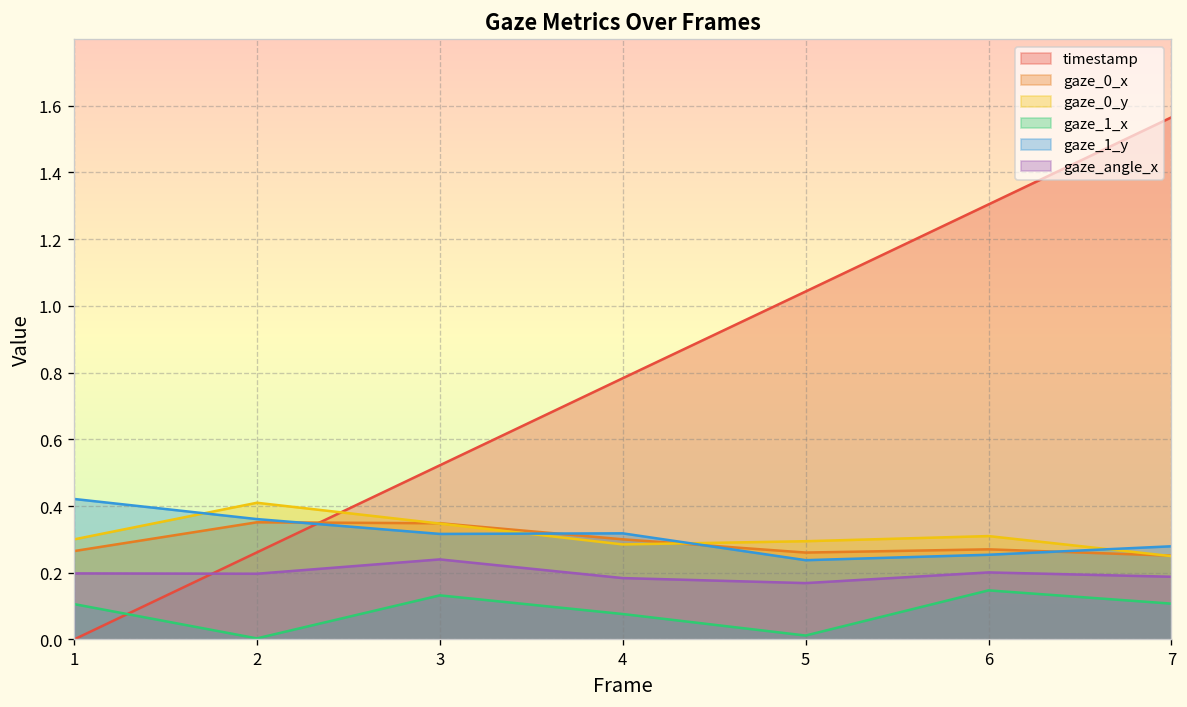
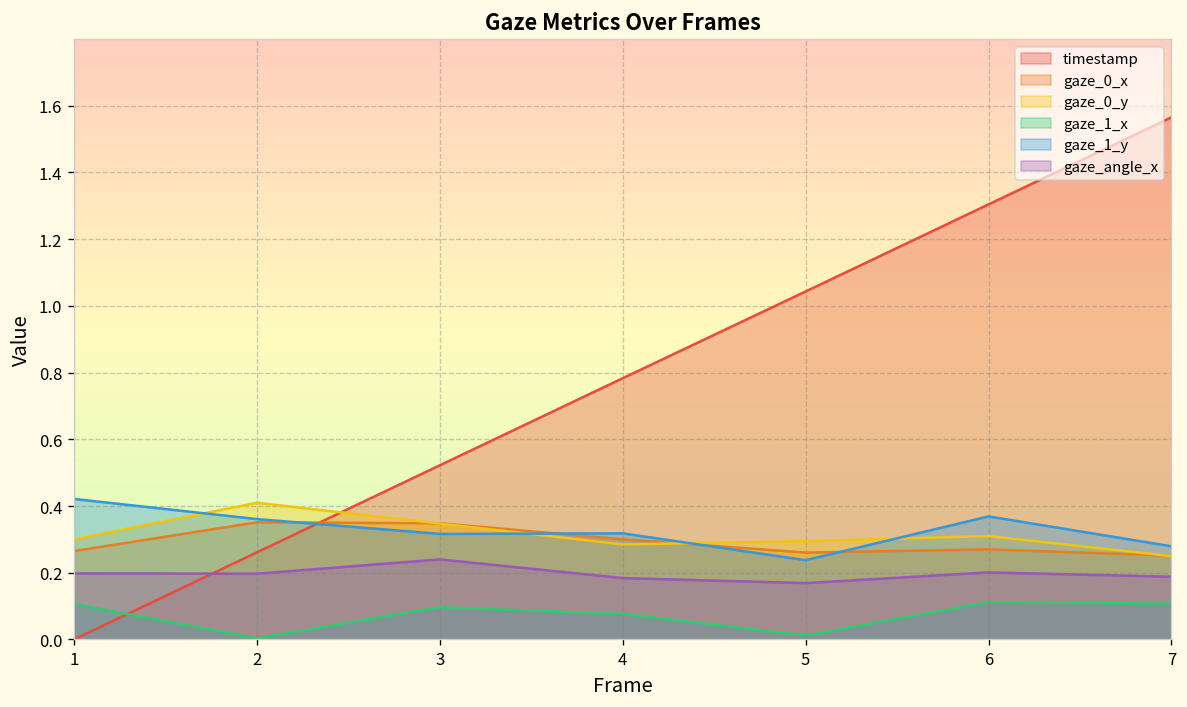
gaze_1_x, 3: 0.13 -> 0.10
gaze_1_x, 6: 0.15 -> 0.11
gaze_1_y, 6: 0.25 -> 0.37
